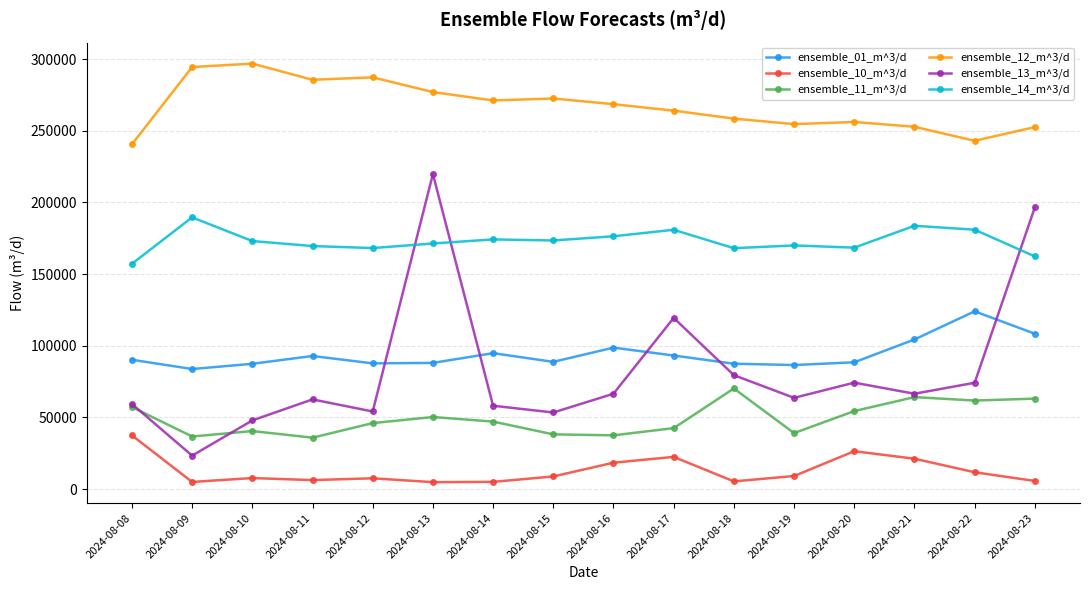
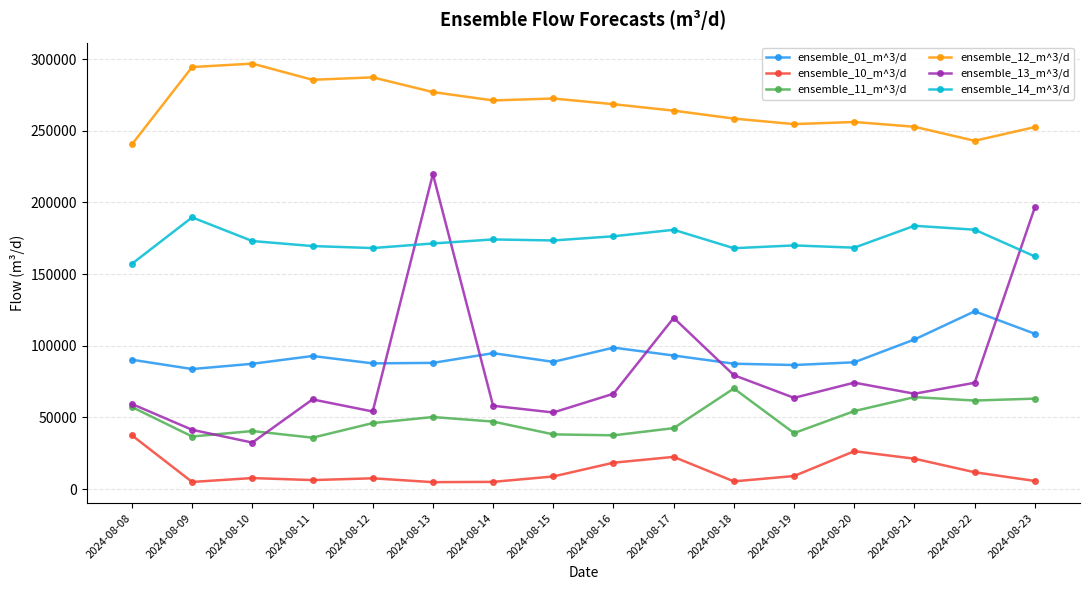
ensemble_13_m^3/d, 2024-08-09: 23000 -> 41000
ensemble_13_m^3/d, 2024-08-10: 48000 -> 32000
